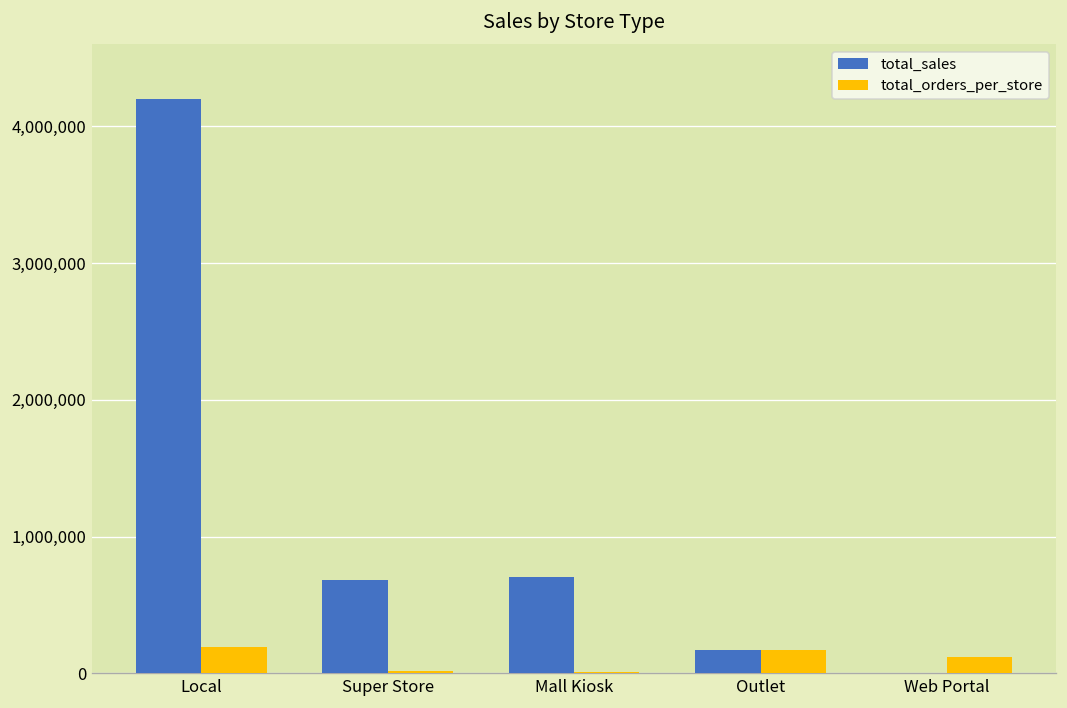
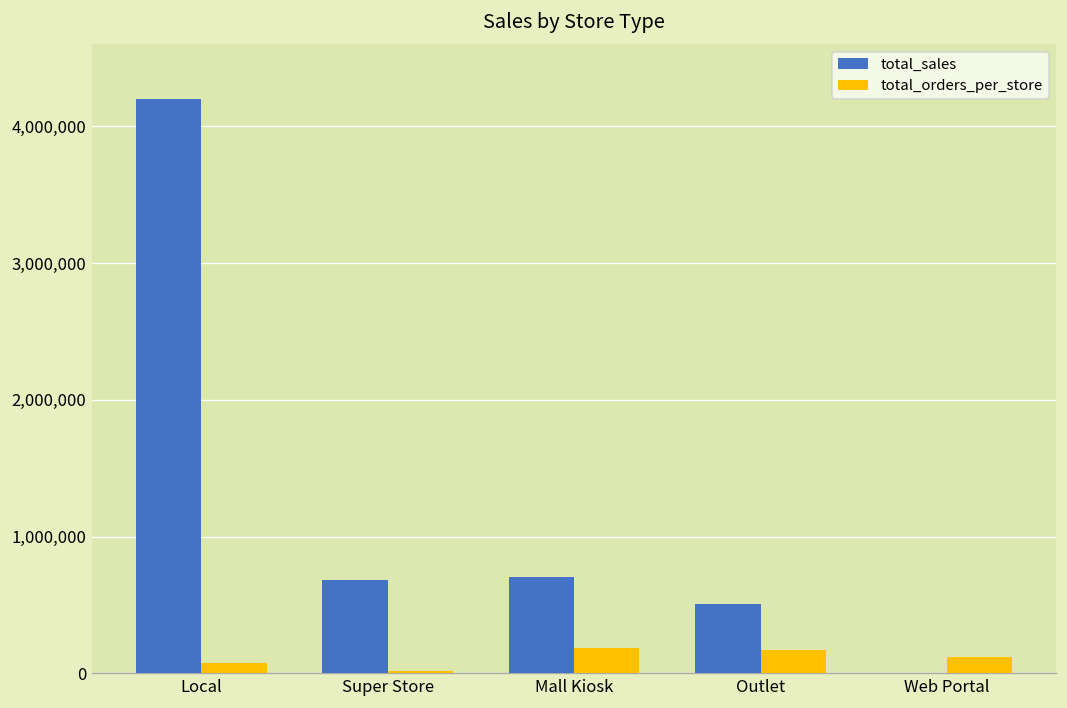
total_orders_per_store, Local: 190,000 -> 80,000
total_orders_per_store, Mall Kiosk: 10,000 -> 180,000
total_sales, Outlet: 170,000 -> 510,000
